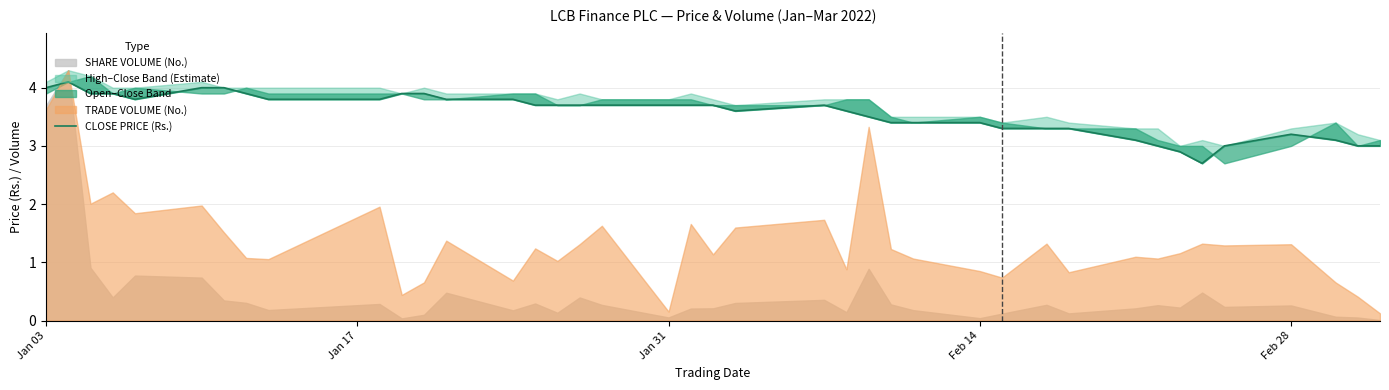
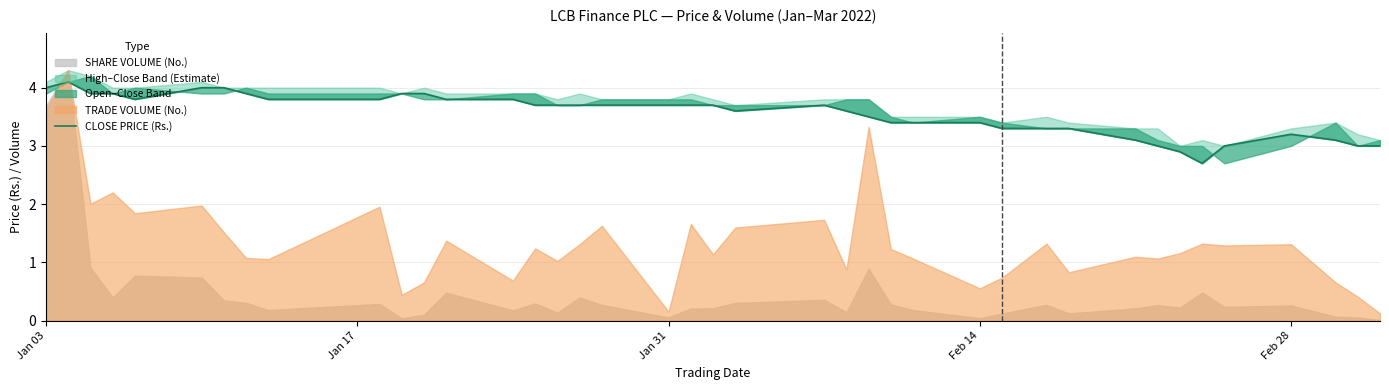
TRADE VOLUME (No.), Feb 14: 0.8 -> 0.6
